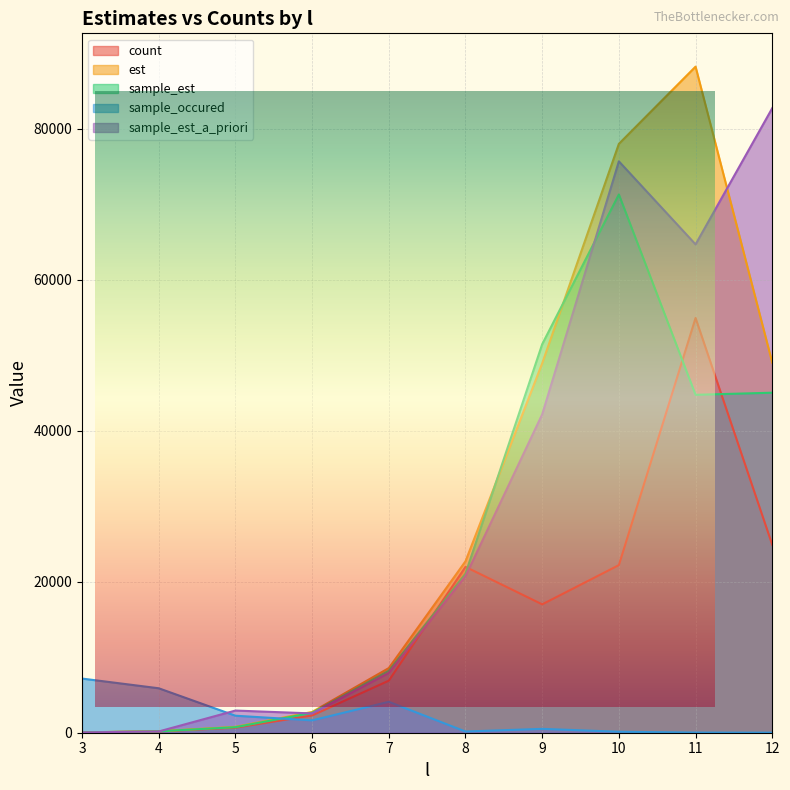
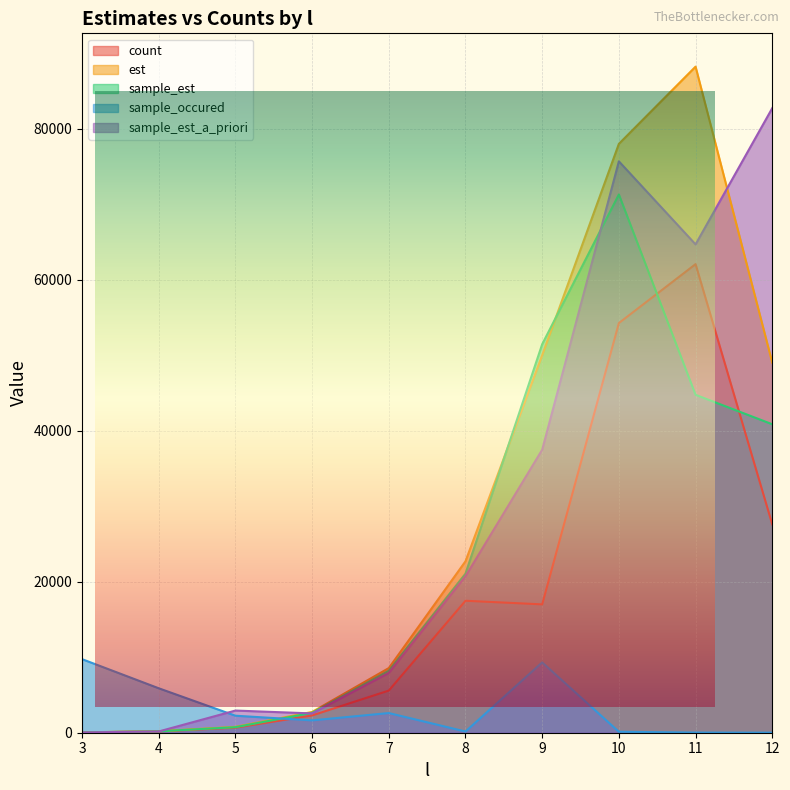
Estimates vs Counts by l, sample_occured, 3: 7000 -> 10000
Estimates vs Counts by l, count, 7: 7000 -> 6000
Estimates vs Counts by l, sample_occured, 7: 4000 -> 3000
Estimates vs Counts by l, count, 8: 22000 -> 17000
Estimates vs Counts by l, est, 9: 49000 -> 50000
Estimates vs Counts by l, sample_occured, 9: 1000 -> 9000
Estimates vs Counts by l, sample_est_a_priori, 9: 42000 -> 37000
Estimates vs Counts by l, count, 10: 22000 -> 54000
Estimates vs Counts by l, count, 11: 55000 -> 62000
Estimates vs Counts by l, count, 12: 25000 -> 28000
Estimates vs Counts by l, sample_est, 12: 45000 -> 41000
